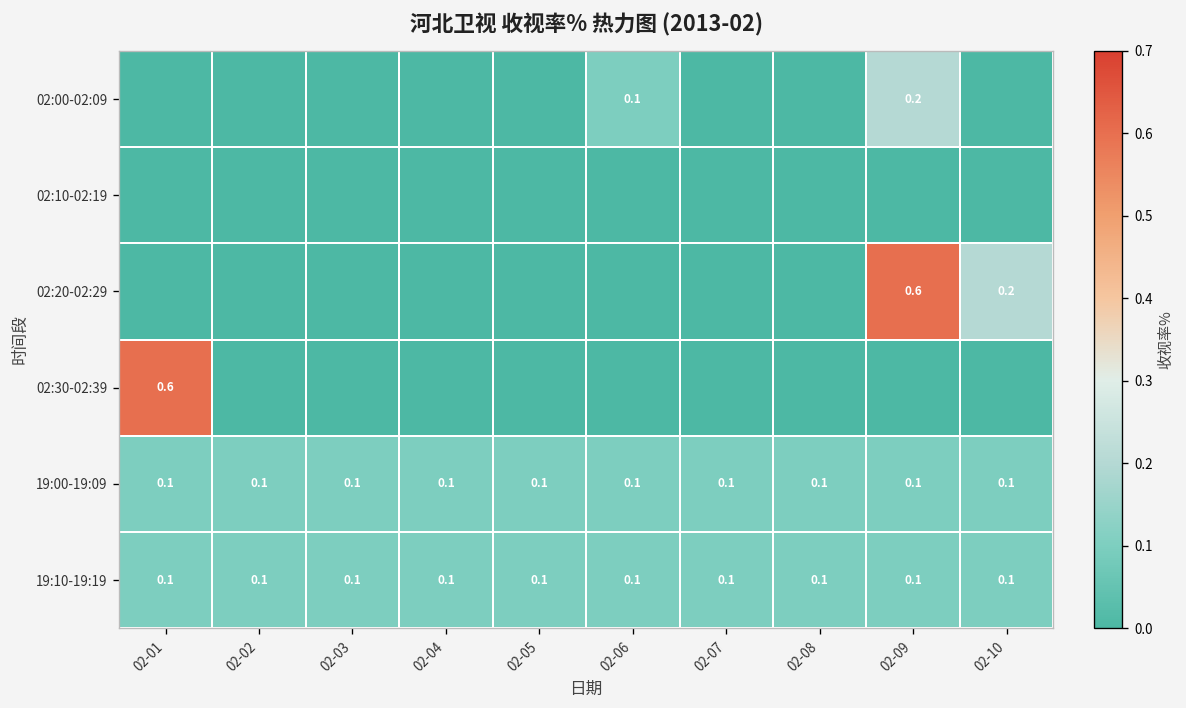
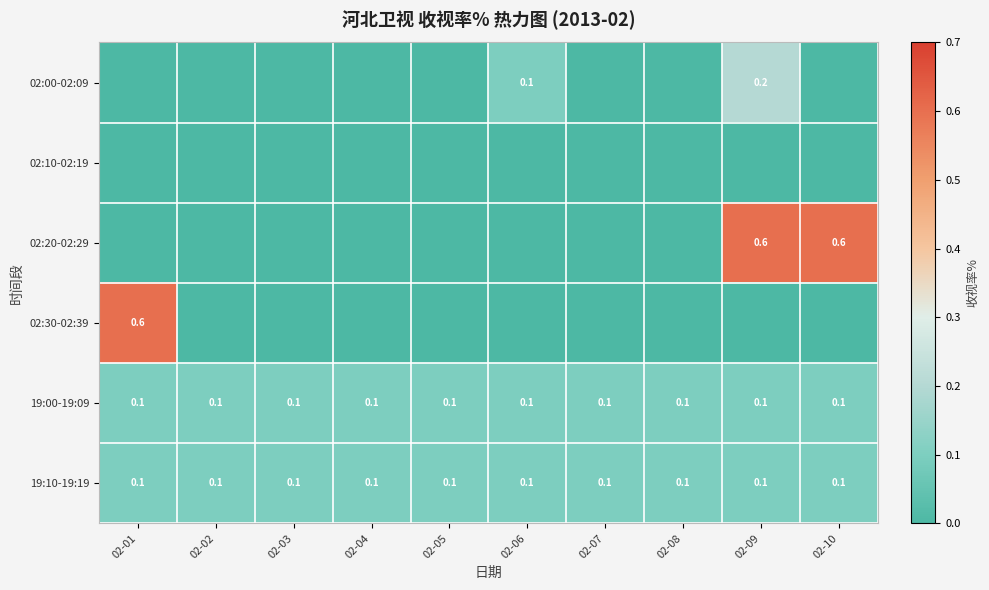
02:20-02:29, 02-10: 0.2 -> 0.6
